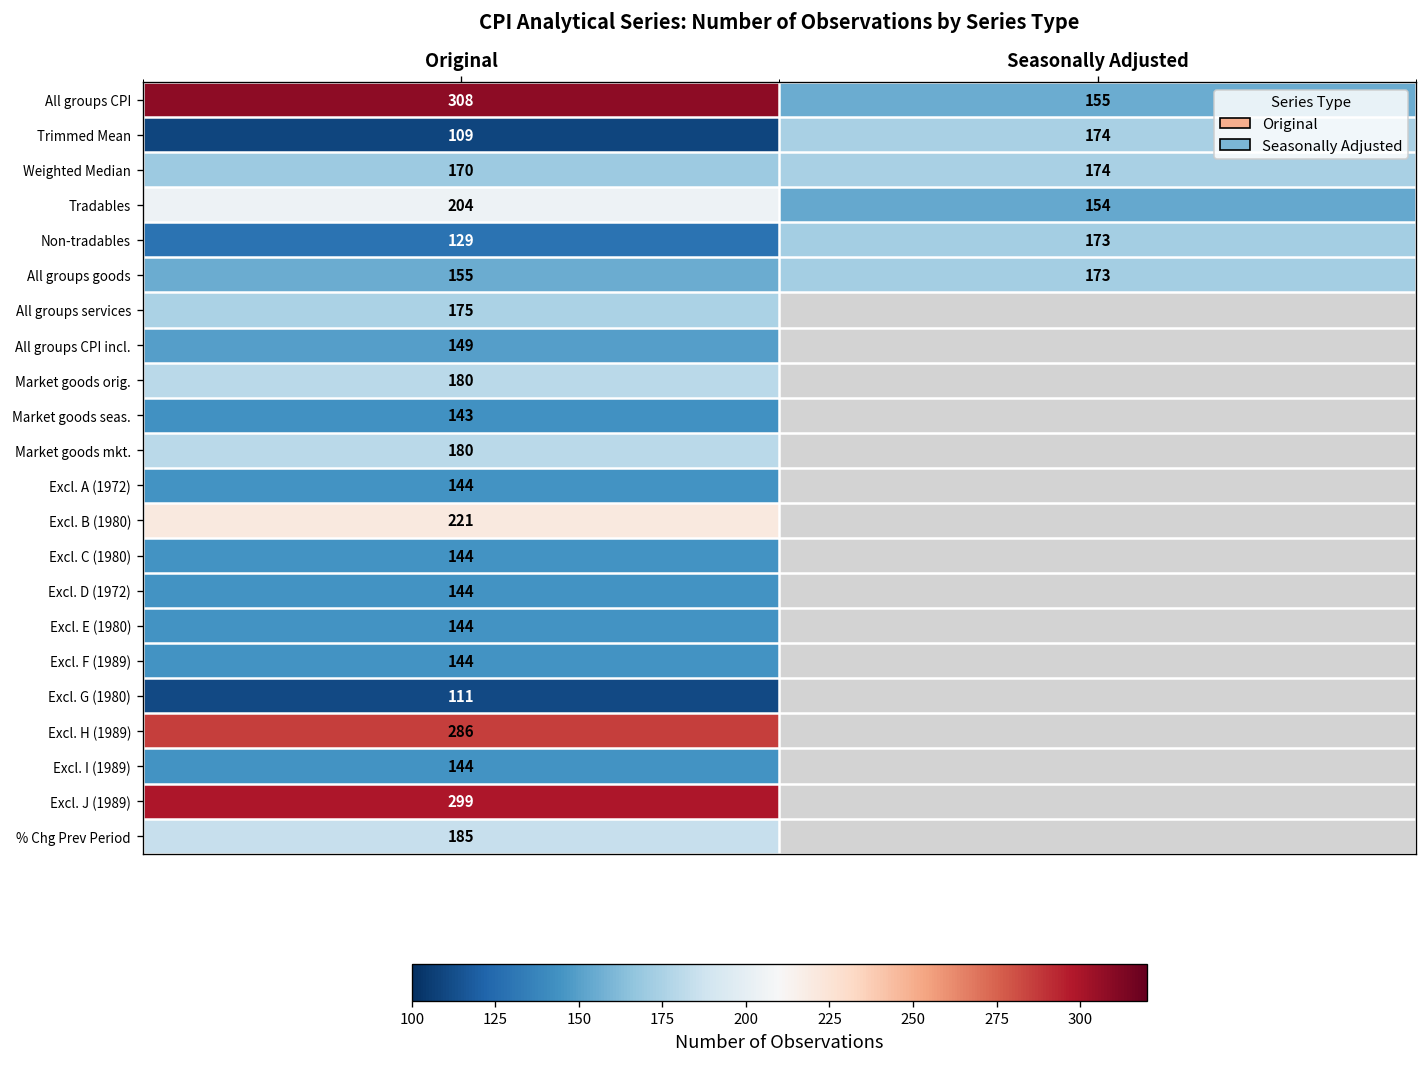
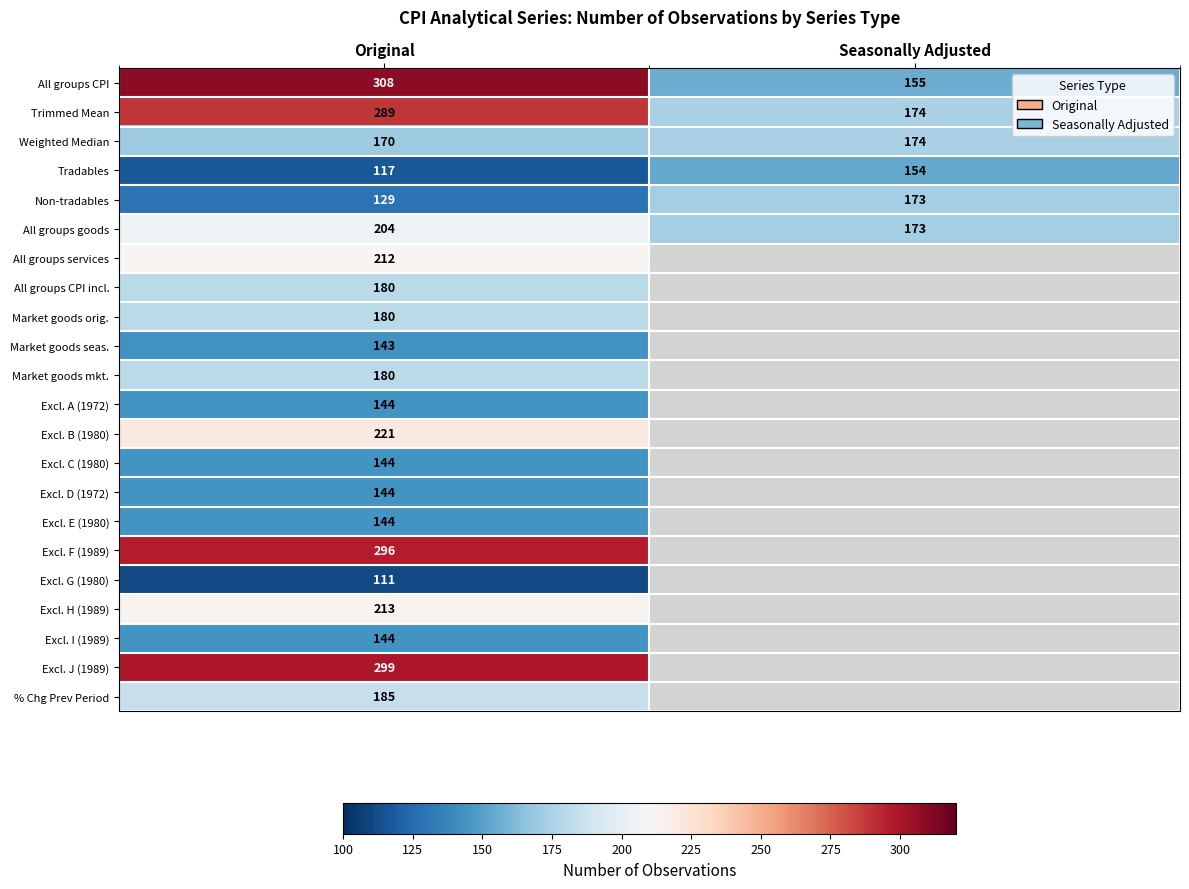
Trimmed Mean, Original: 109 -> 289
Tradables, Original: 204 -> 117
All groups goods, Original: 155 -> 204
All groups services, Original: 175 -> 212
All groups CPI incl., Original: 149 -> 180
Excl. F (1989), Original: 144 -> 296
Excl. H (1989), Original: 286 -> 213
